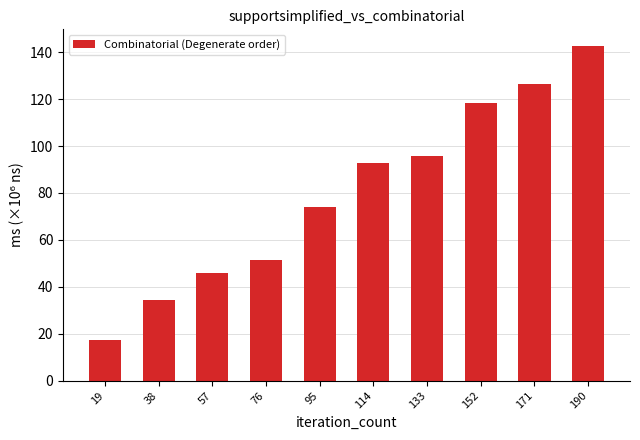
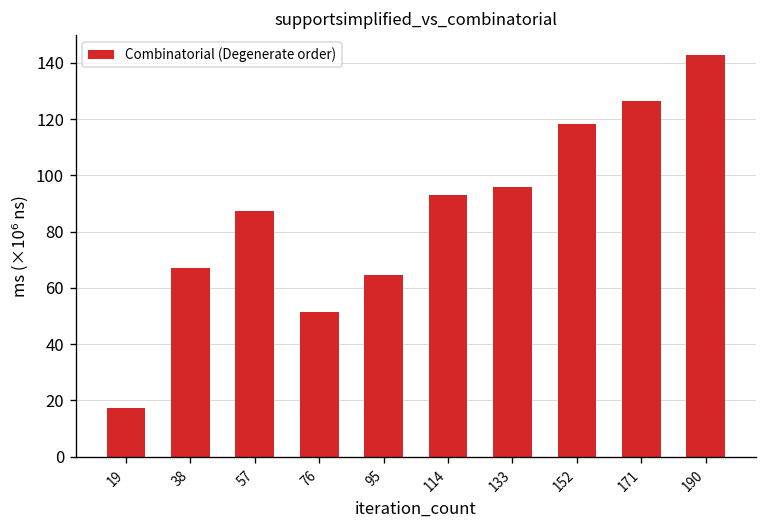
38: 34 -> 67
57: 46 -> 87
95: 74 -> 65
